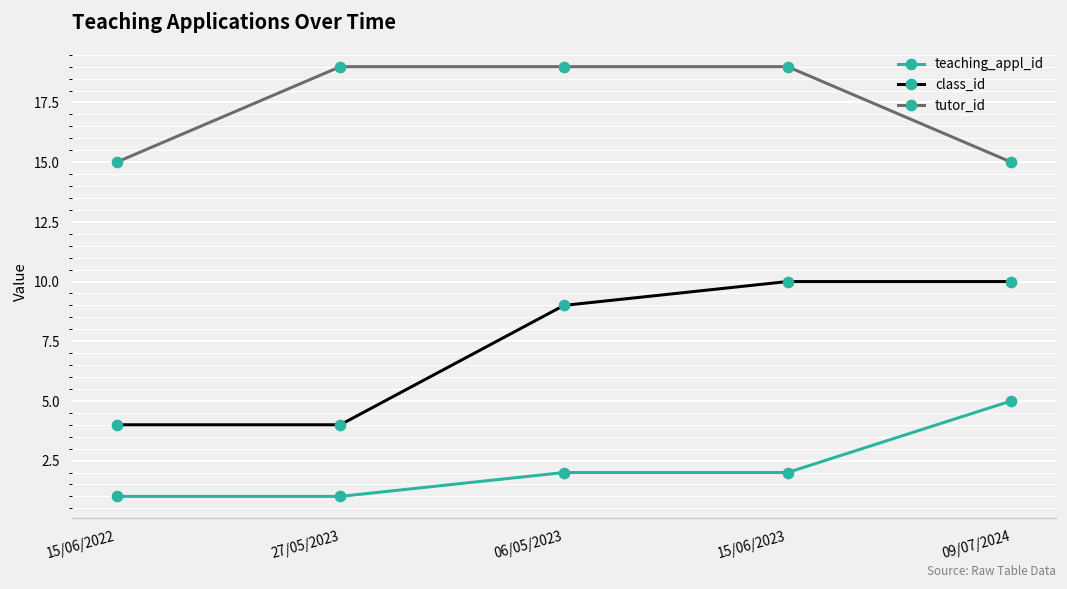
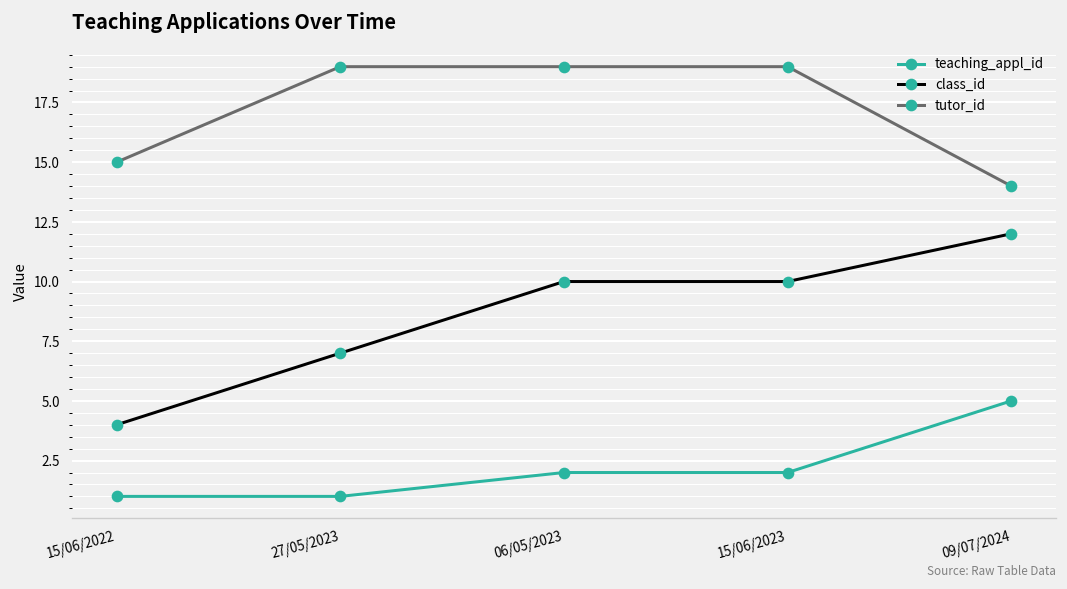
class_id, 27/05/2023: 4 -> 7
class_id, 06/05/2023: 9 -> 10
class_id, 09/07/2024: 10 -> 12
tutor_id, 09/07/2024: 15 -> 14
